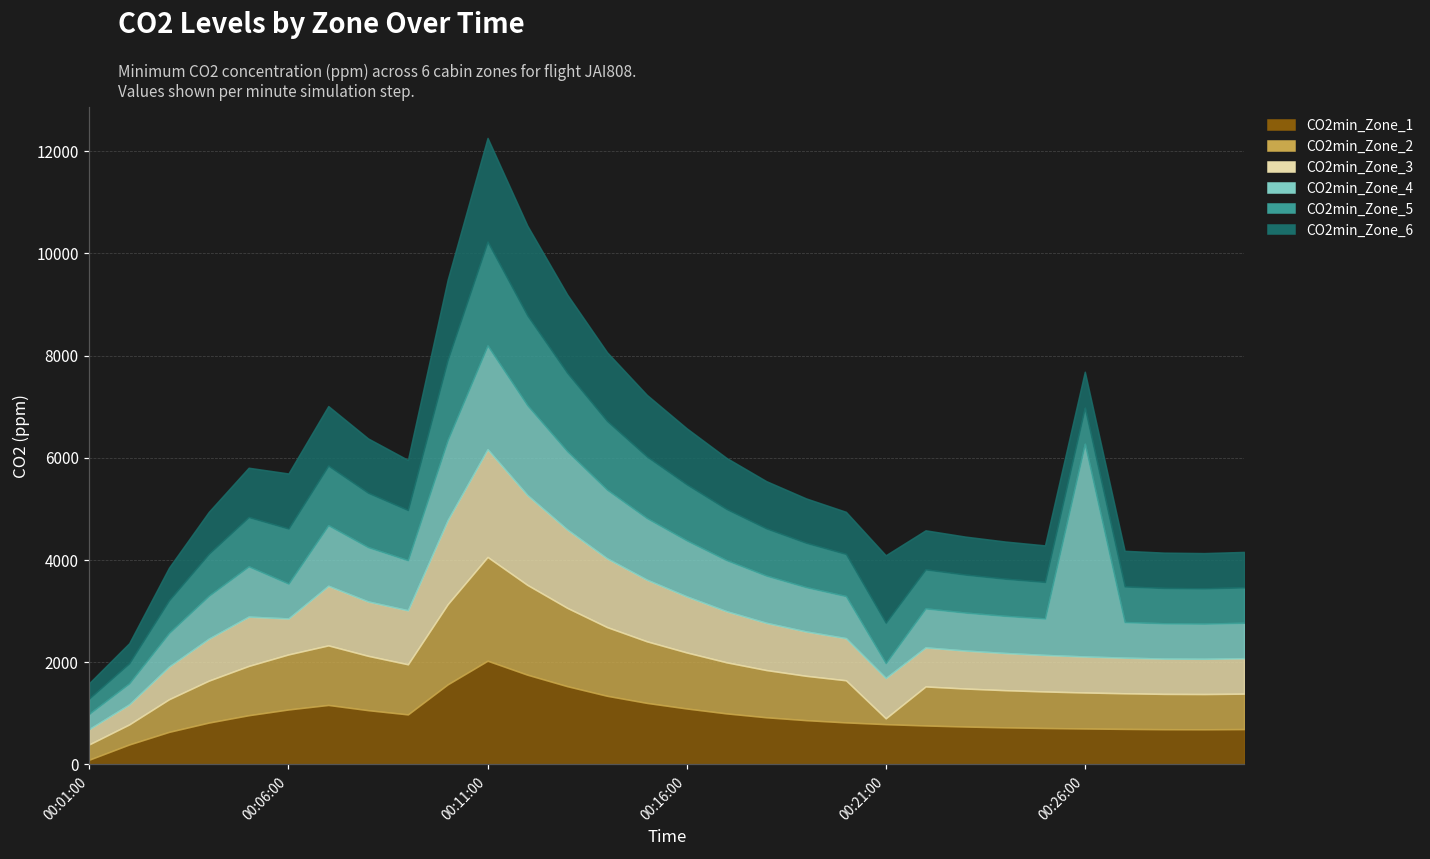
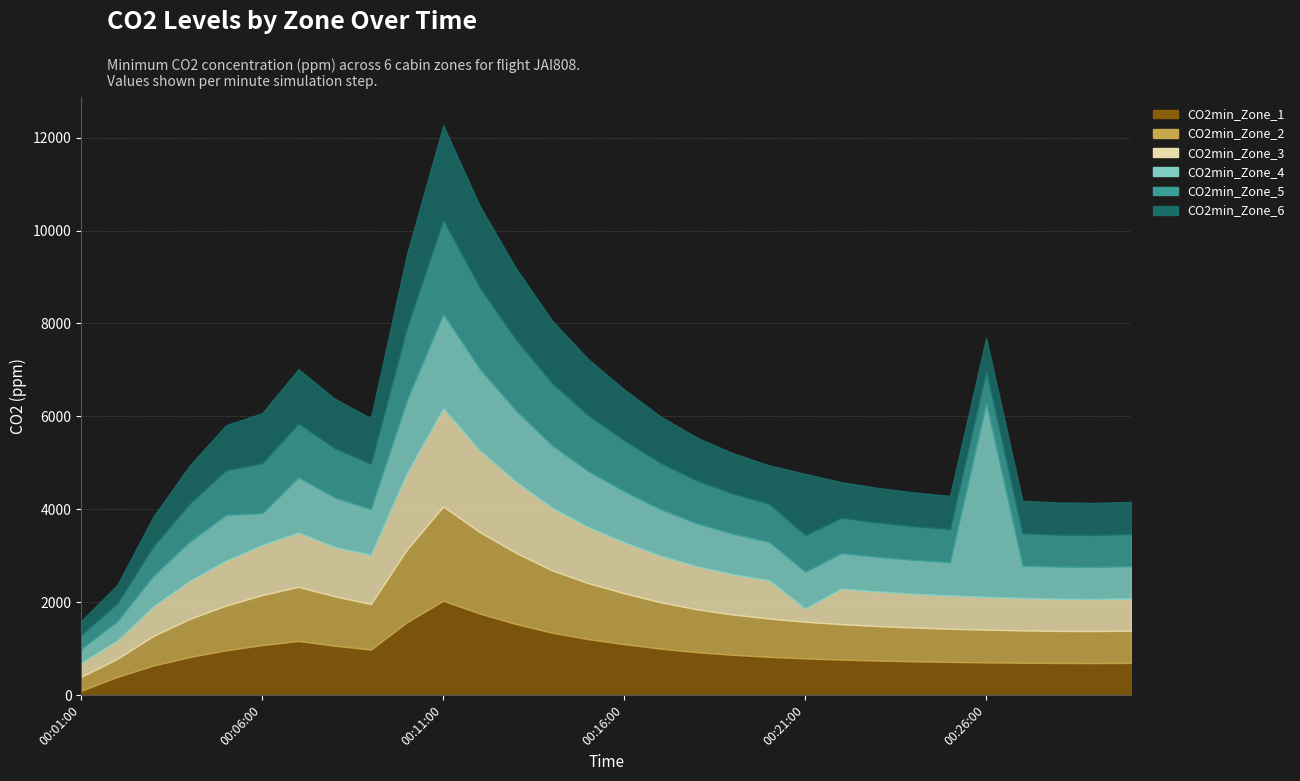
CO2min_Zone_3, 00:06:00: 700 -> 1100
CO2min_Zone_2, 00:21:00: 100 -> 800
CO2min_Zone_3, 00:21:00: 800 -> 300
CO2min_Zone_4, 00:21:00: 300 -> 800
